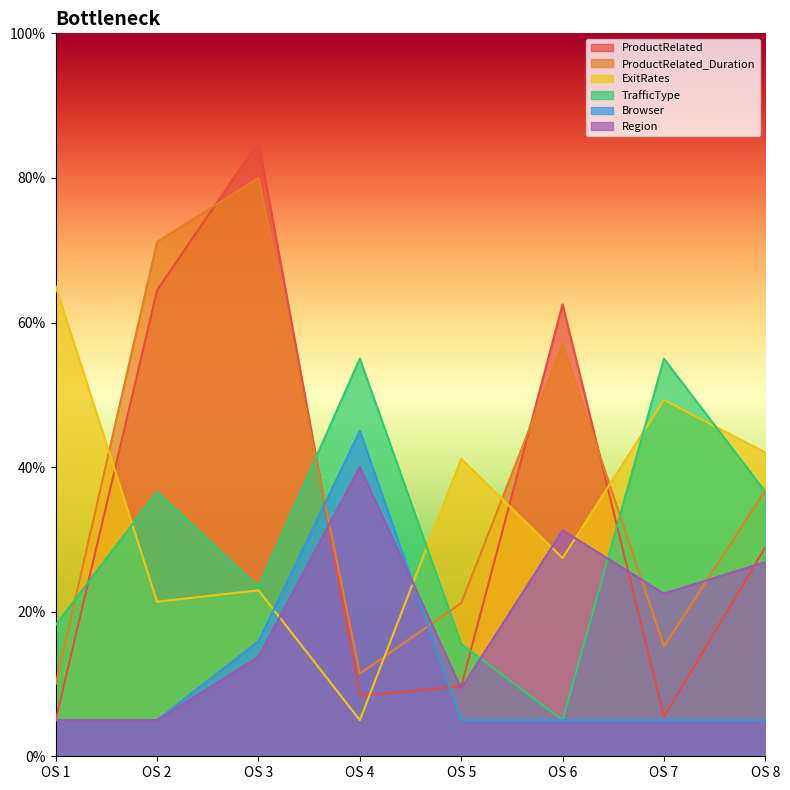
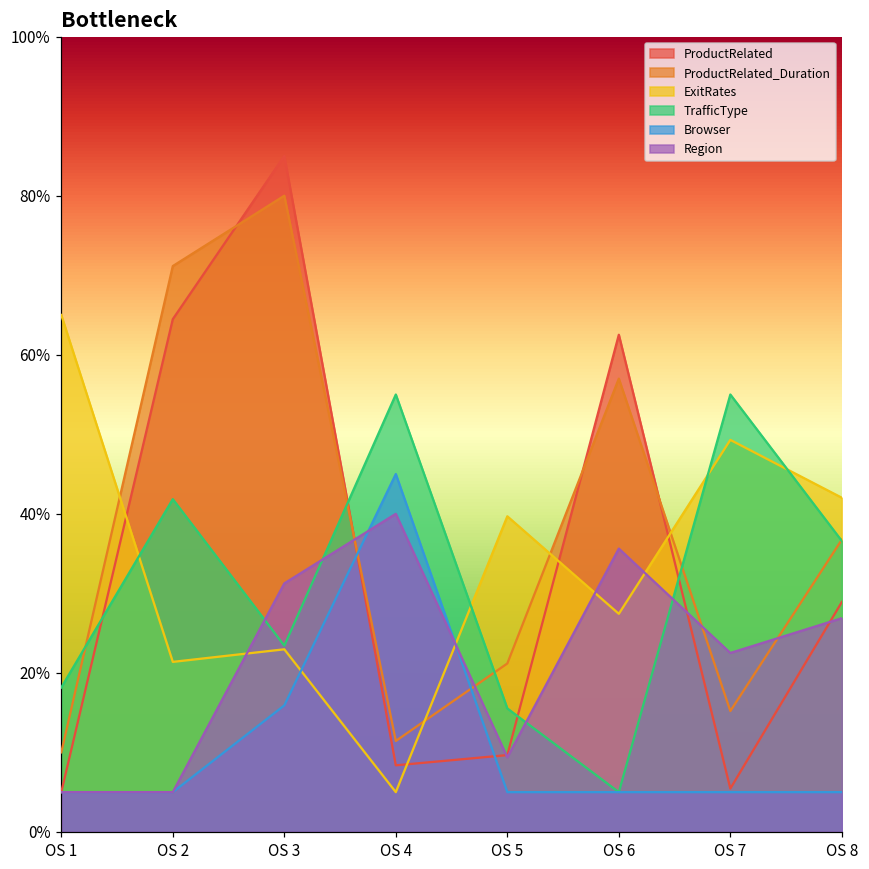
TrafficType, OS 2: 37% -> 42%
Region, OS 3: 14% -> 31%
ExitRates, OS 5: 41% -> 40%
Region, OS 6: 31% -> 36%
